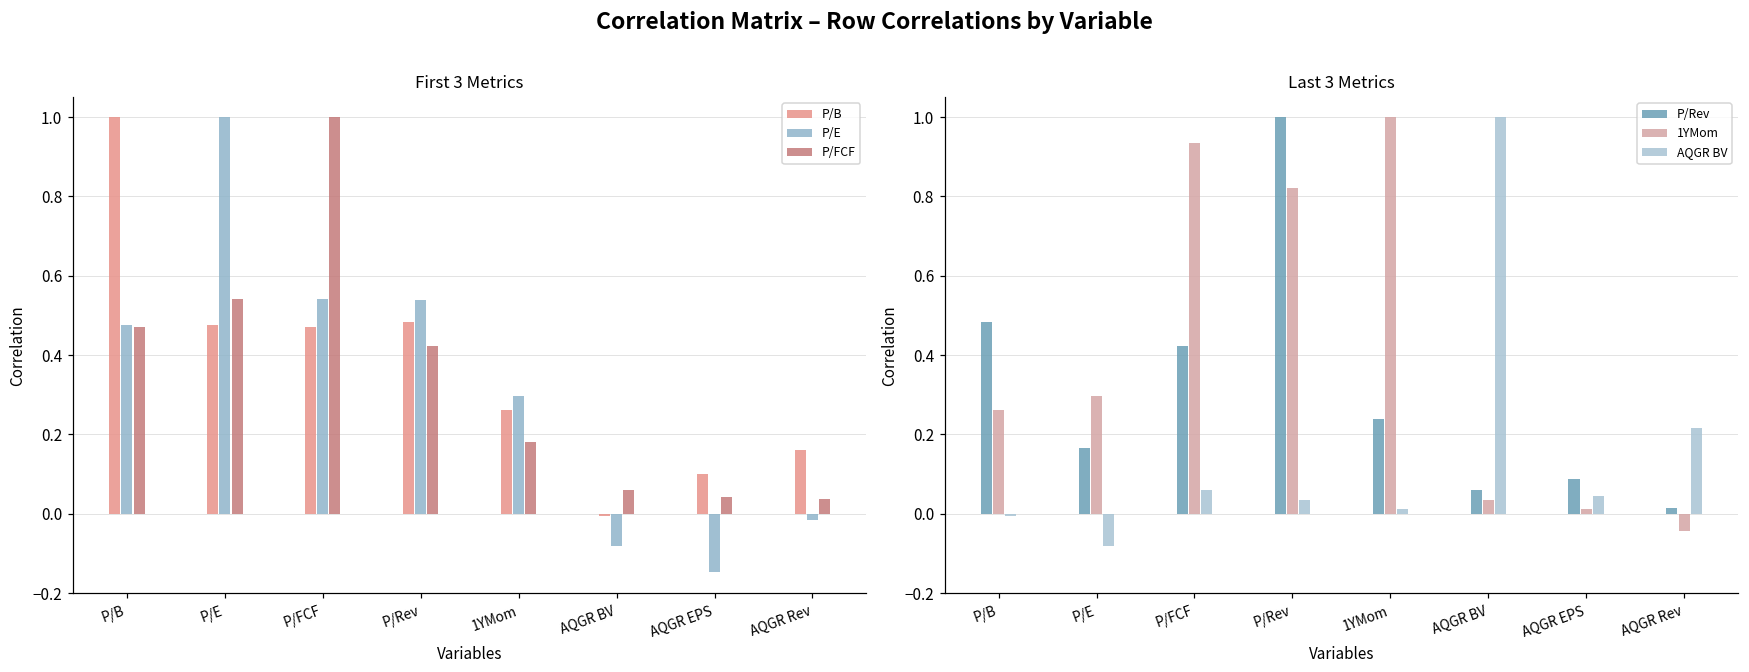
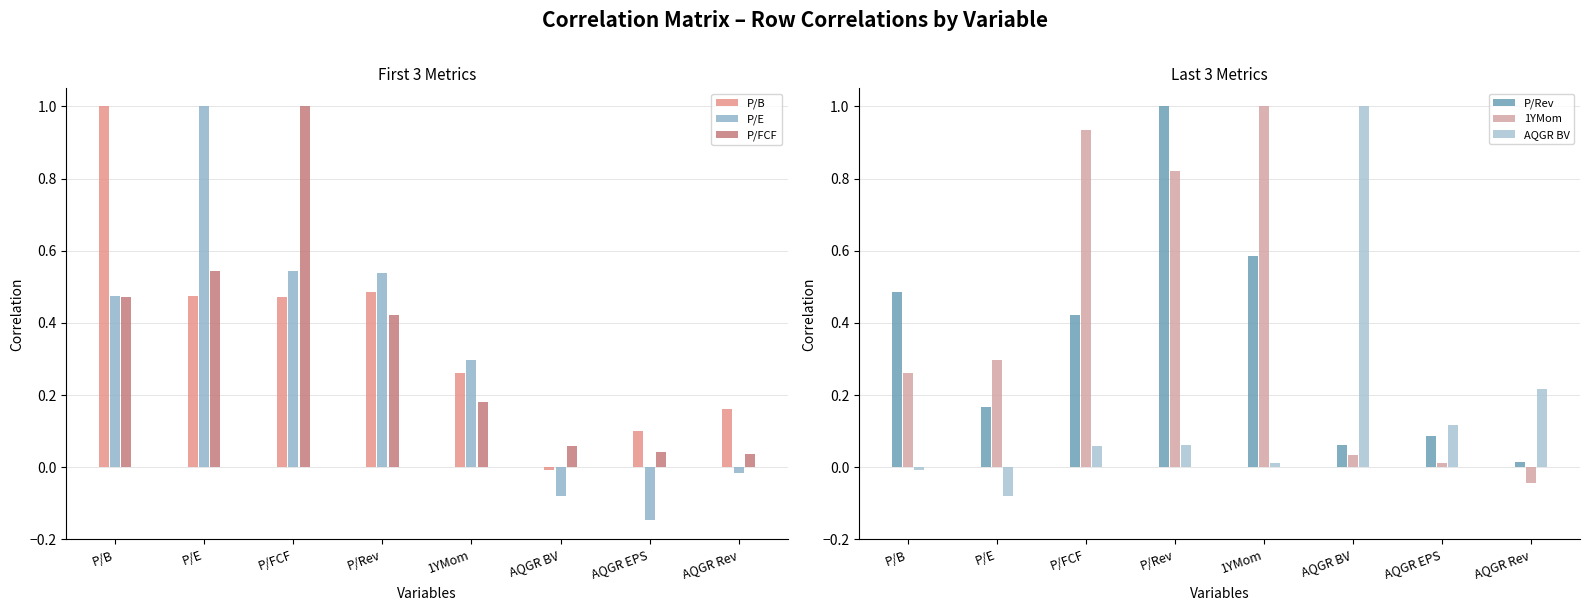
Last 3 Metrics, AQGR BV, P/Rev: 0.04 -> 0.06
Last 3 Metrics, P/Rev, 1YMom: 0.24 -> 0.59
Last 3 Metrics, AQGR BV, AQGR EPS: 0.05 -> 0.12
